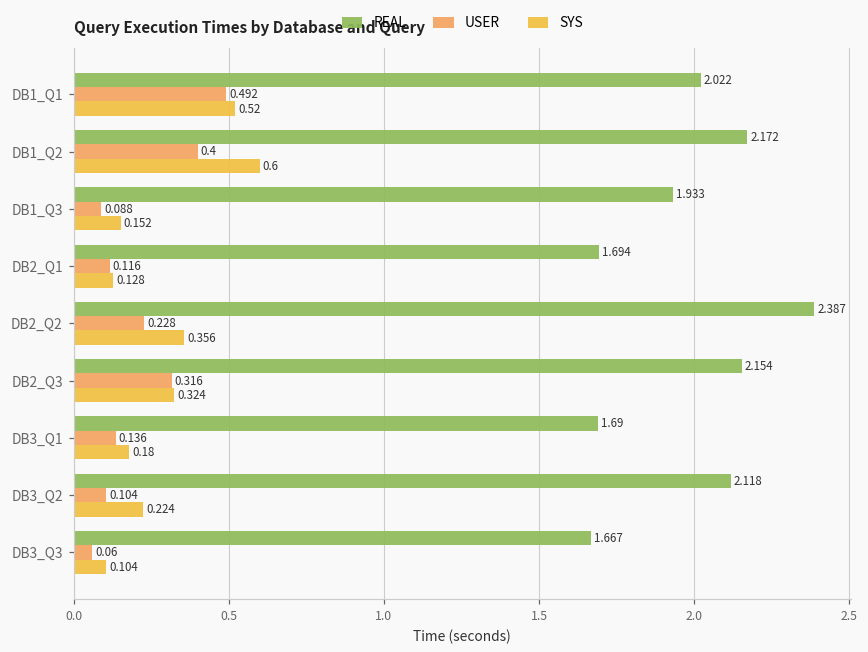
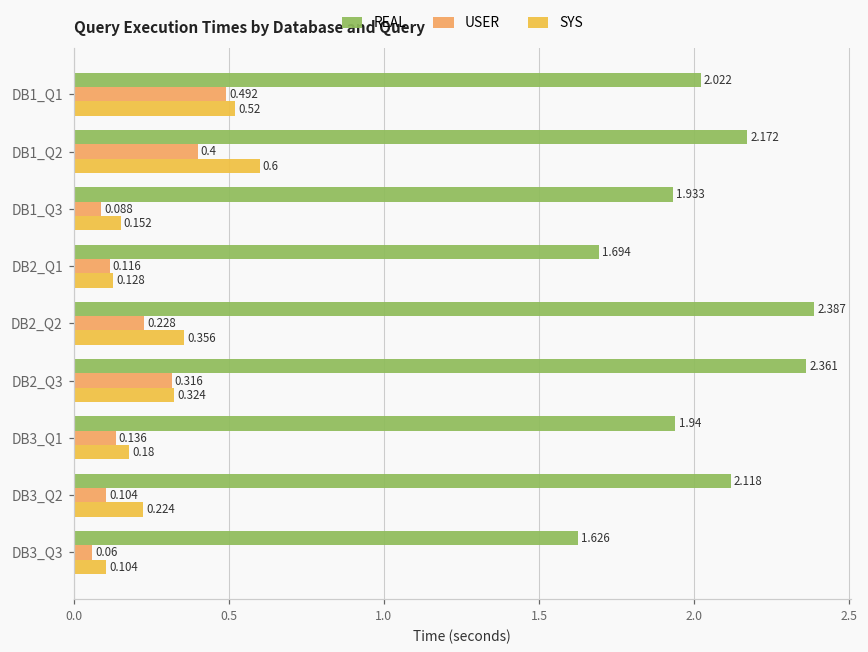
REAL, DB2_Q3: 2.154 -> 2.361
REAL, DB3_Q1: 1.69 -> 1.94
REAL, DB3_Q3: 1.667 -> 1.626
